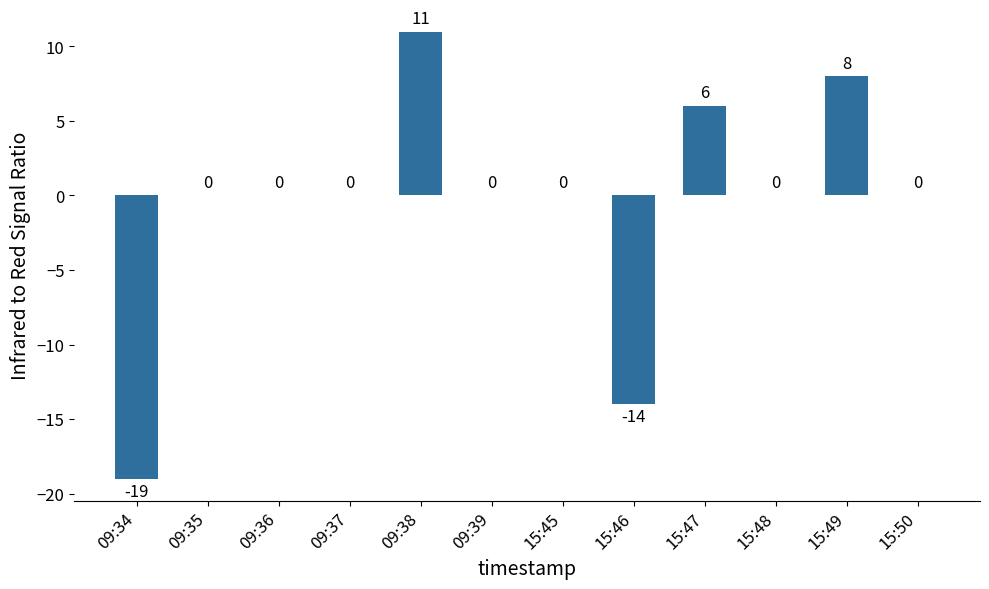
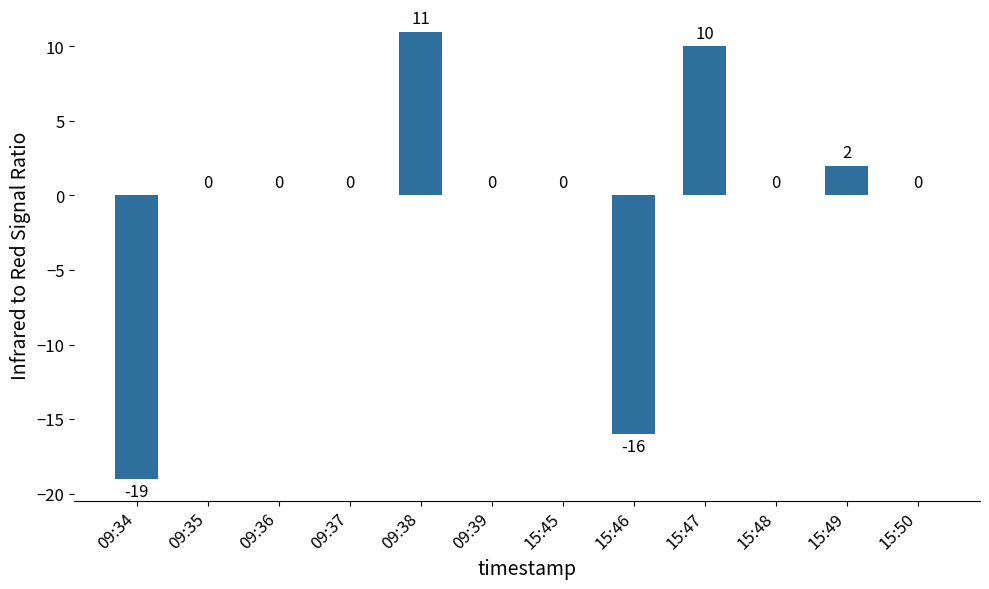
15:46: -14 -> -16
15:47: 6 -> 10
15:49: 8 -> 2
